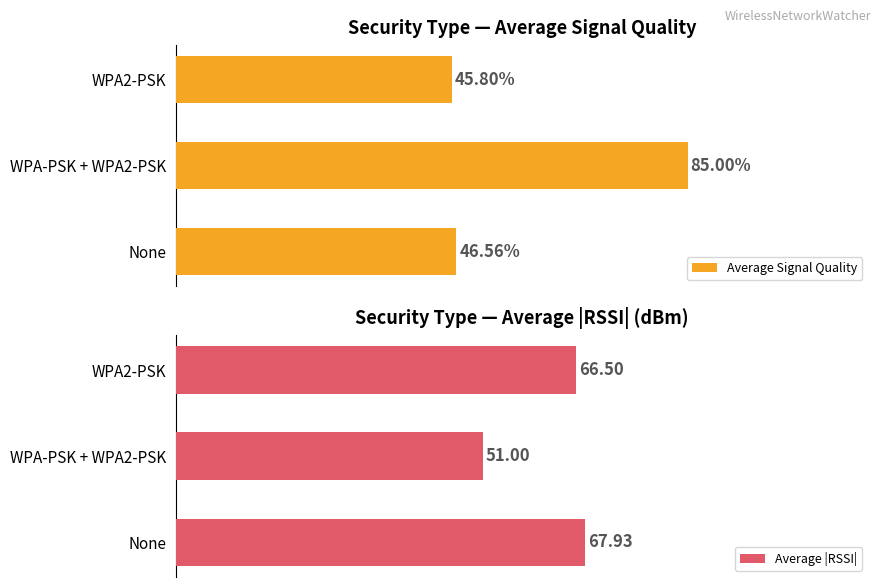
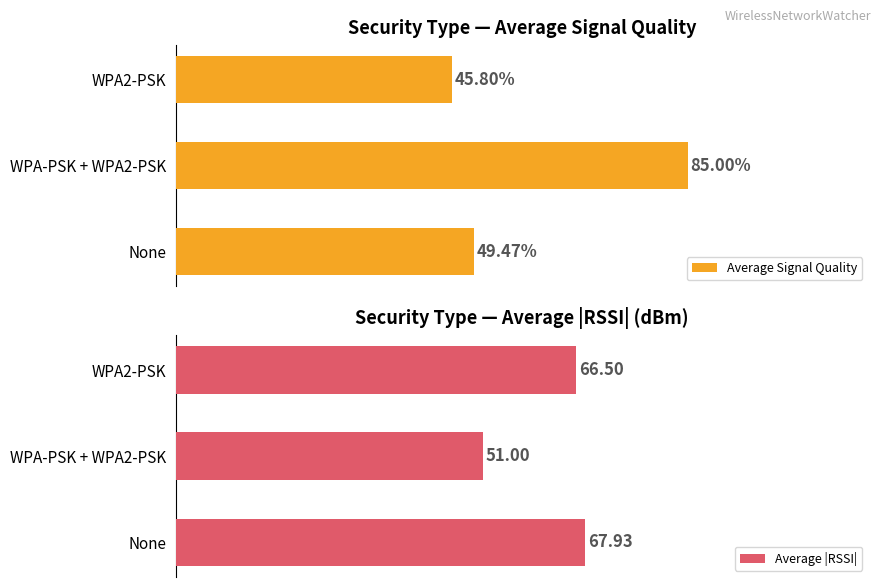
Security Type — Average Signal Quality, None: 46.56% -> 49.47%
